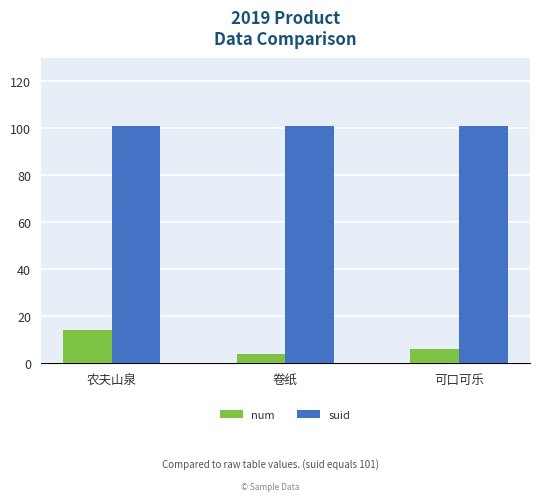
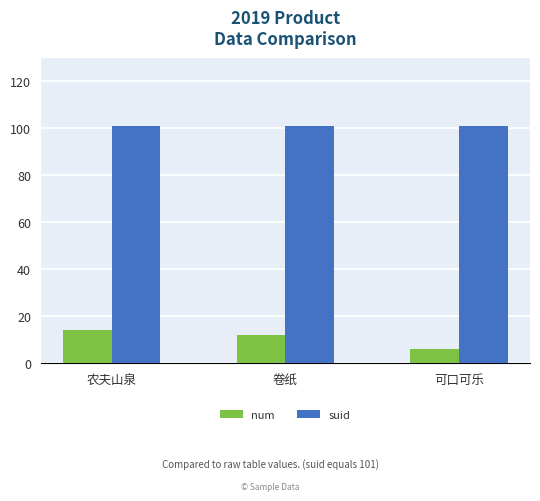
num, 卷纸: 4 -> 12
